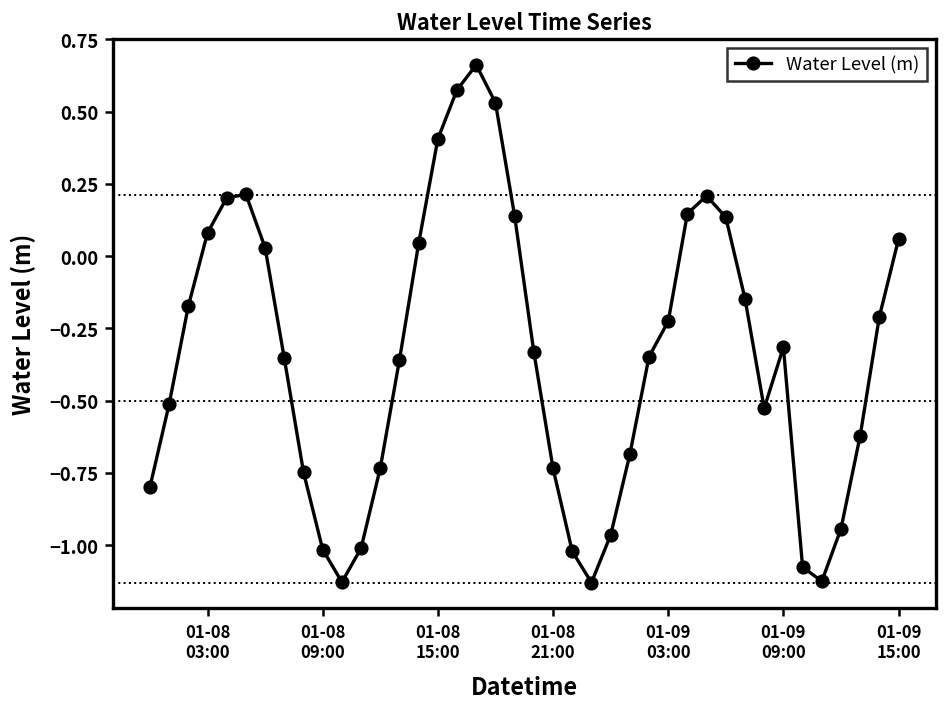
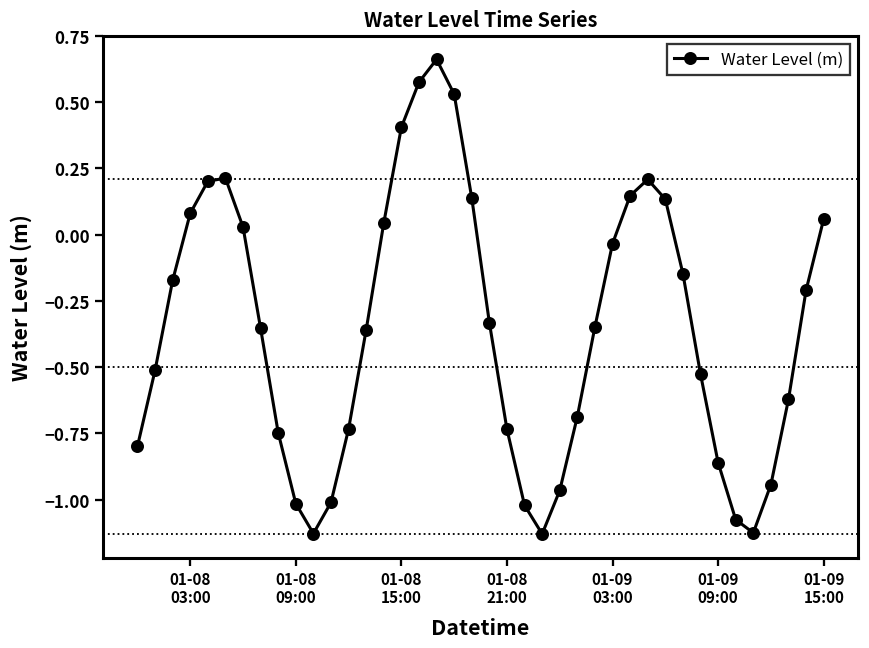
01-09 03:00: -0.23 -> -0.03
01-09 09:00: -0.32 -> -0.86
